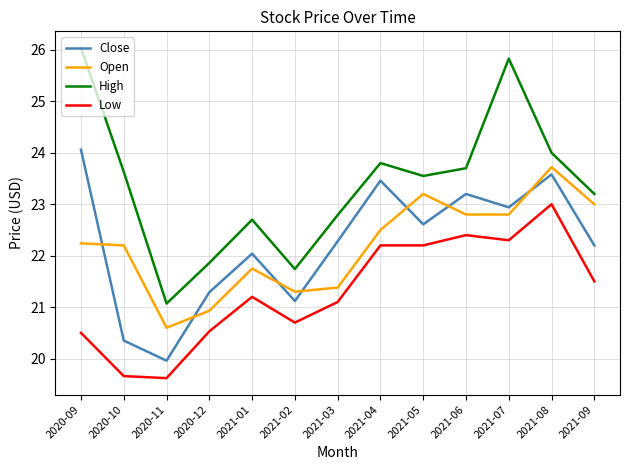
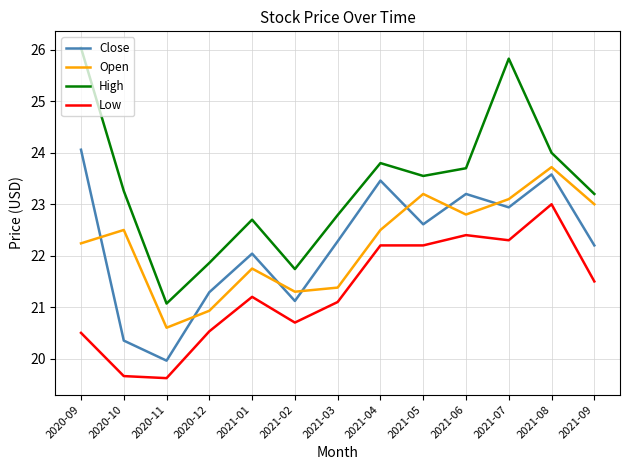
Open, 2020-10: 22.2 -> 22.5
High, 2020-10: 23.6 -> 23.3
Open, 2021-07: 22.8 -> 23.1
